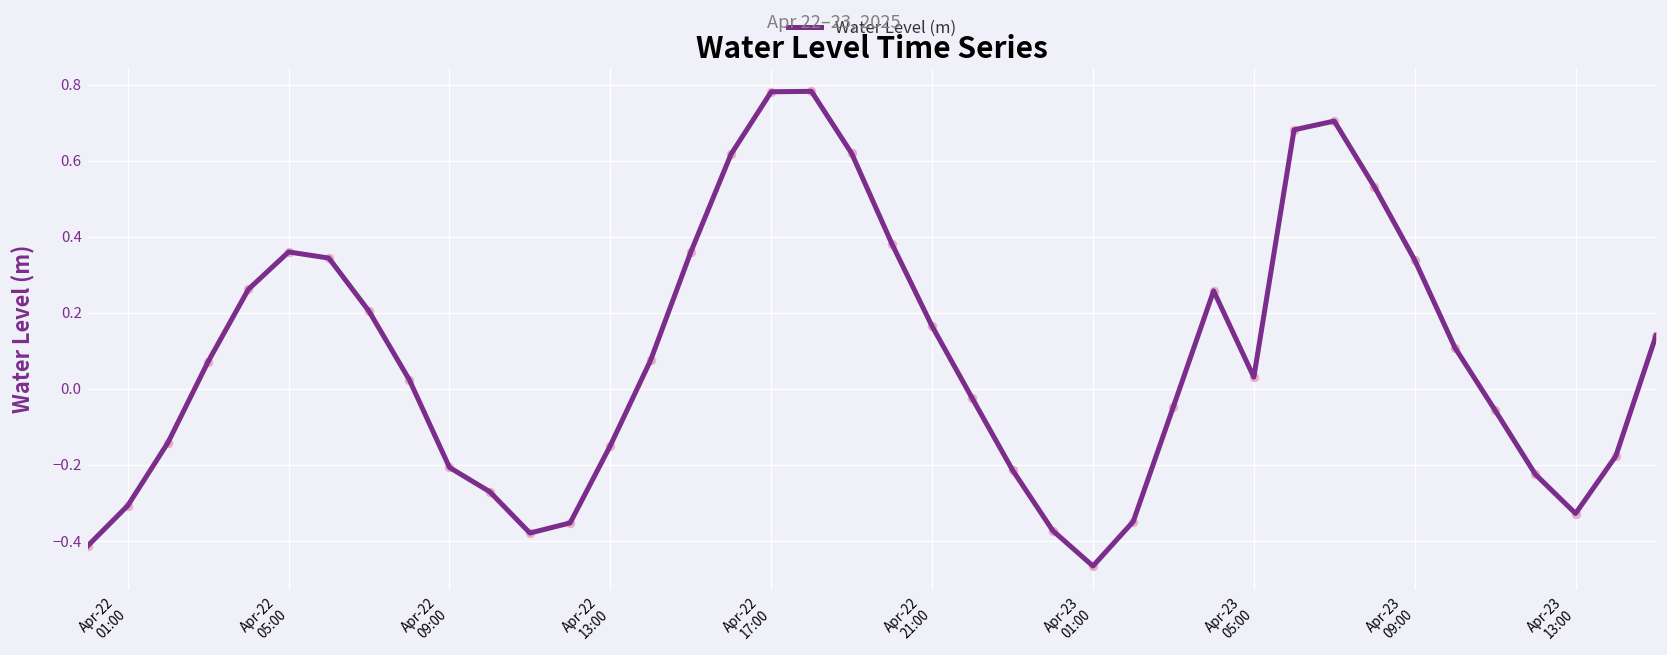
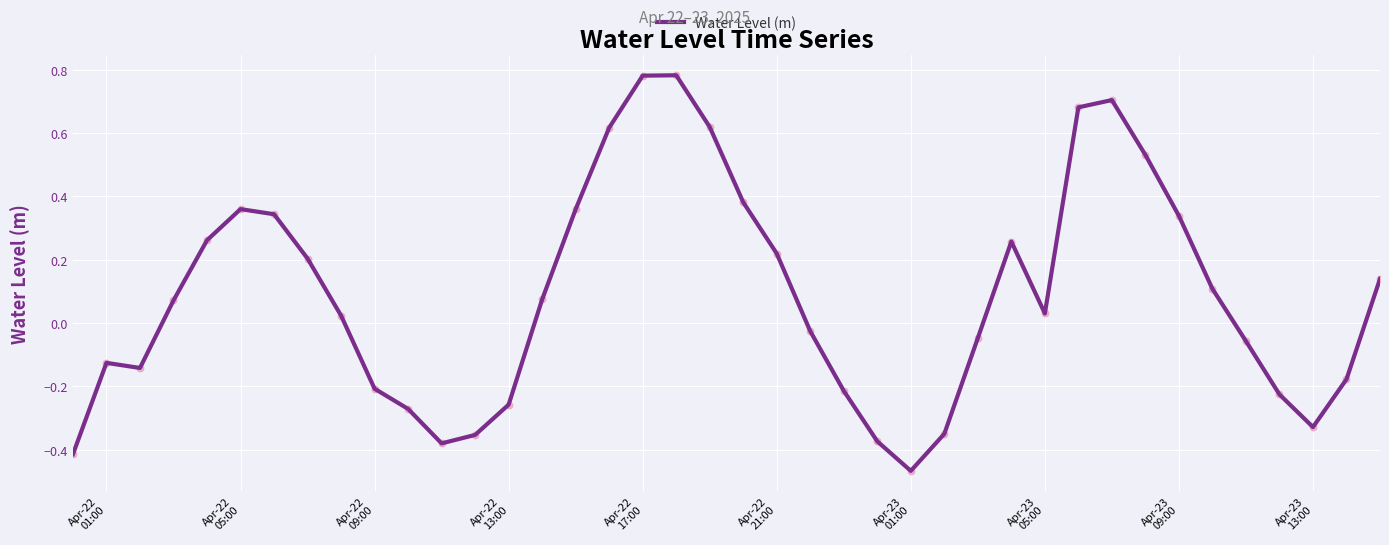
Apr-22 01:00: -0.31 -> -0.13
Apr-22 13:00: -0.15 -> -0.26
Apr-22 21:00: 0.16 -> 0.22
